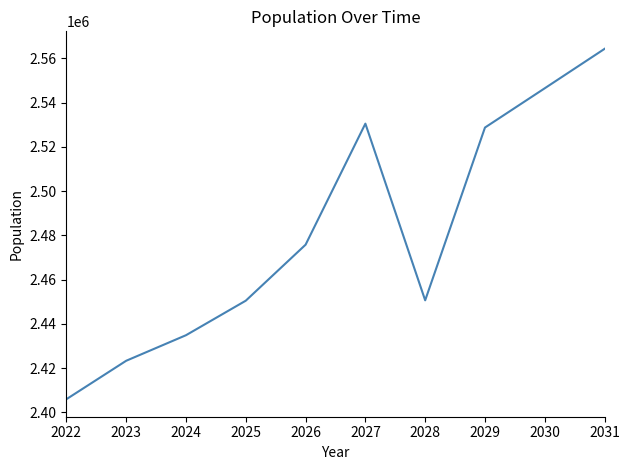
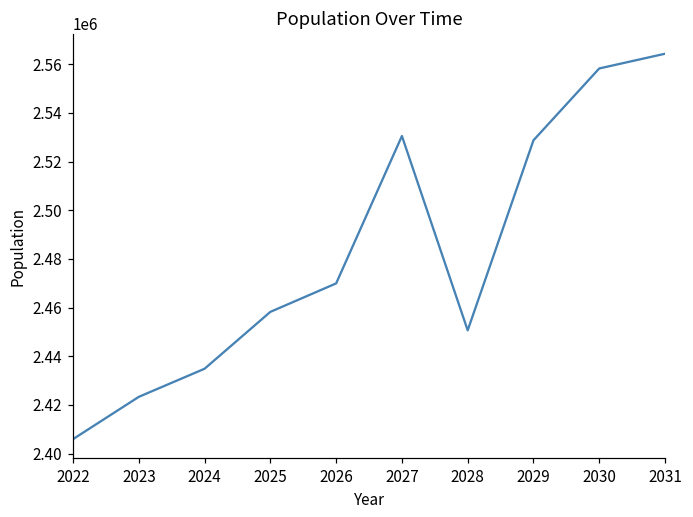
2025: 2450000 -> 2458000
2026: 2476000 -> 2470000
2030: 2547000 -> 2558000
